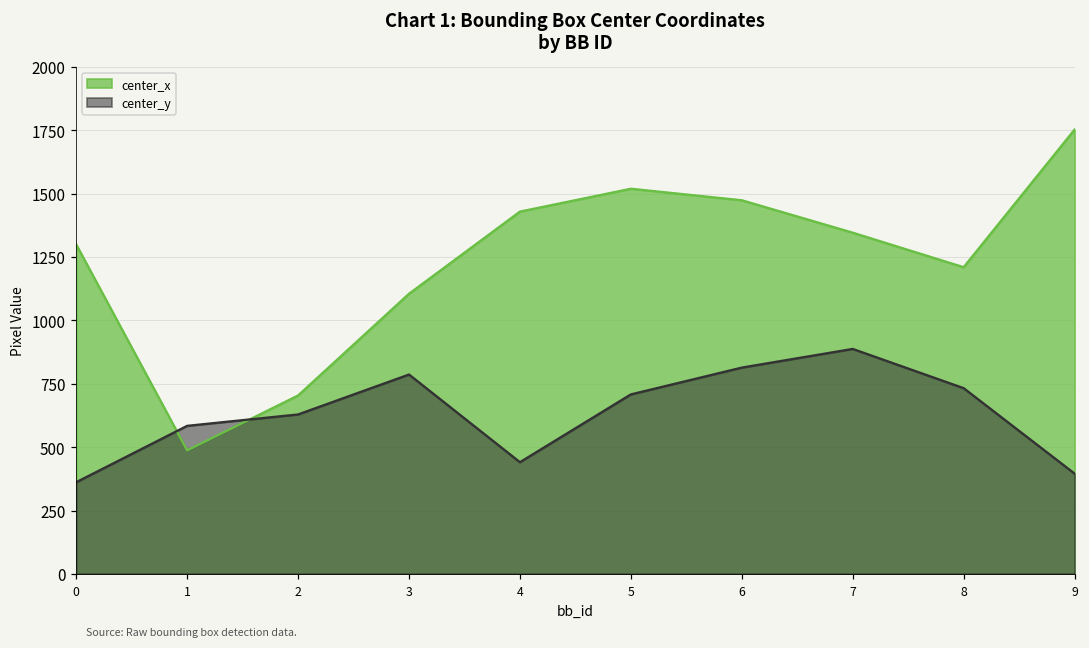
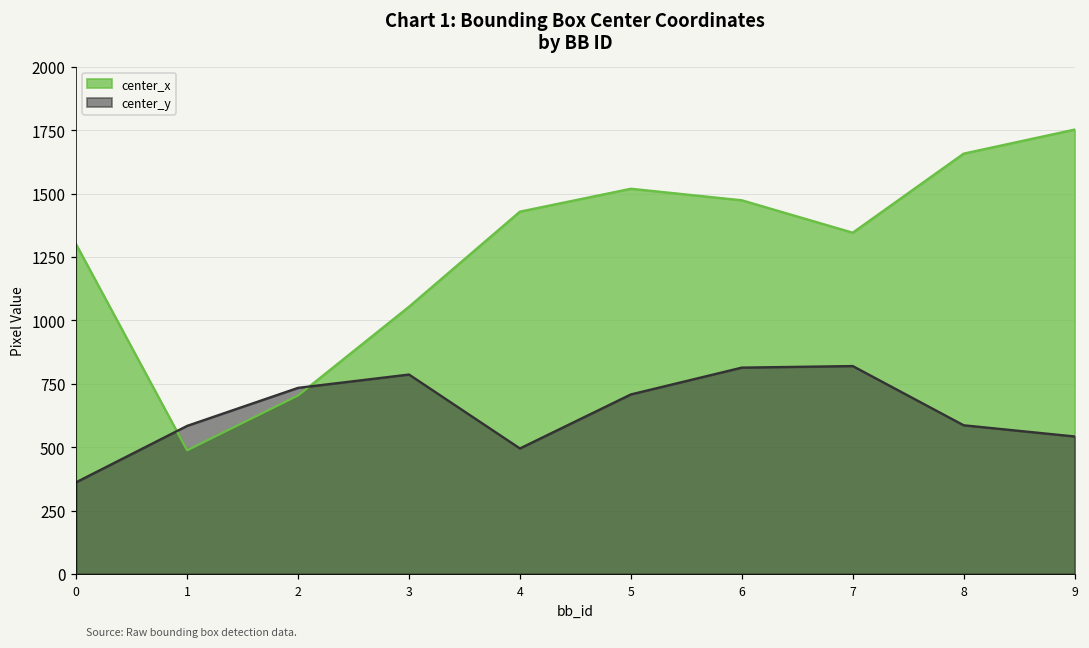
center_y, 2: 630 -> 730
center_x, 3: 1100 -> 1050
center_y, 4: 440 -> 490
center_y, 7: 890 -> 820
center_x, 8: 1210 -> 1660
center_y, 8: 730 -> 590
center_y, 9: 400 -> 540
